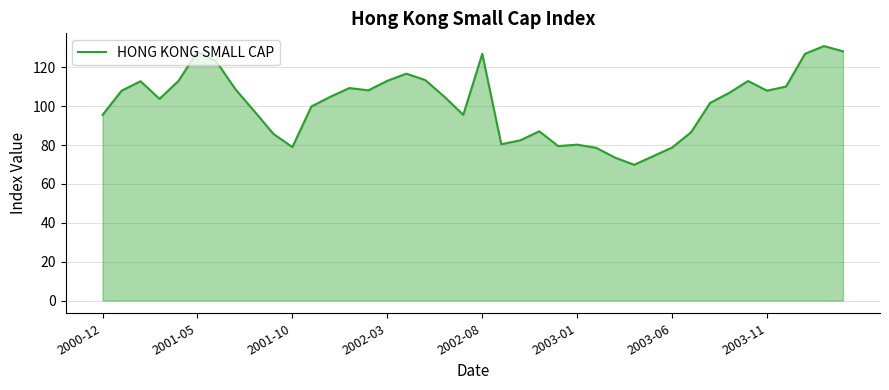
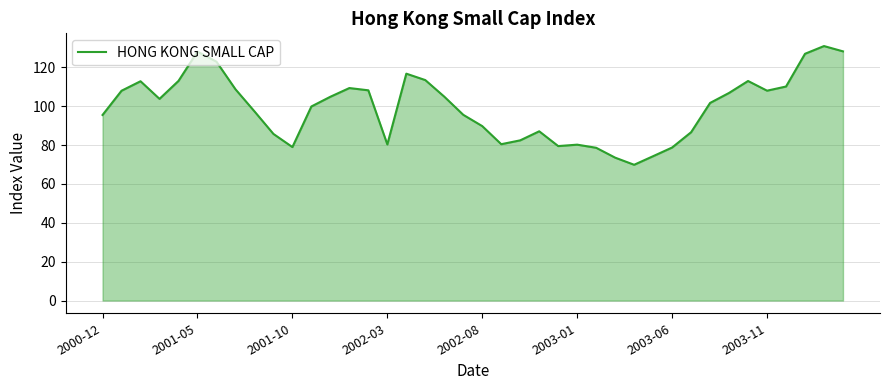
2002-03: 113 -> 80
2002-08: 127 -> 90
